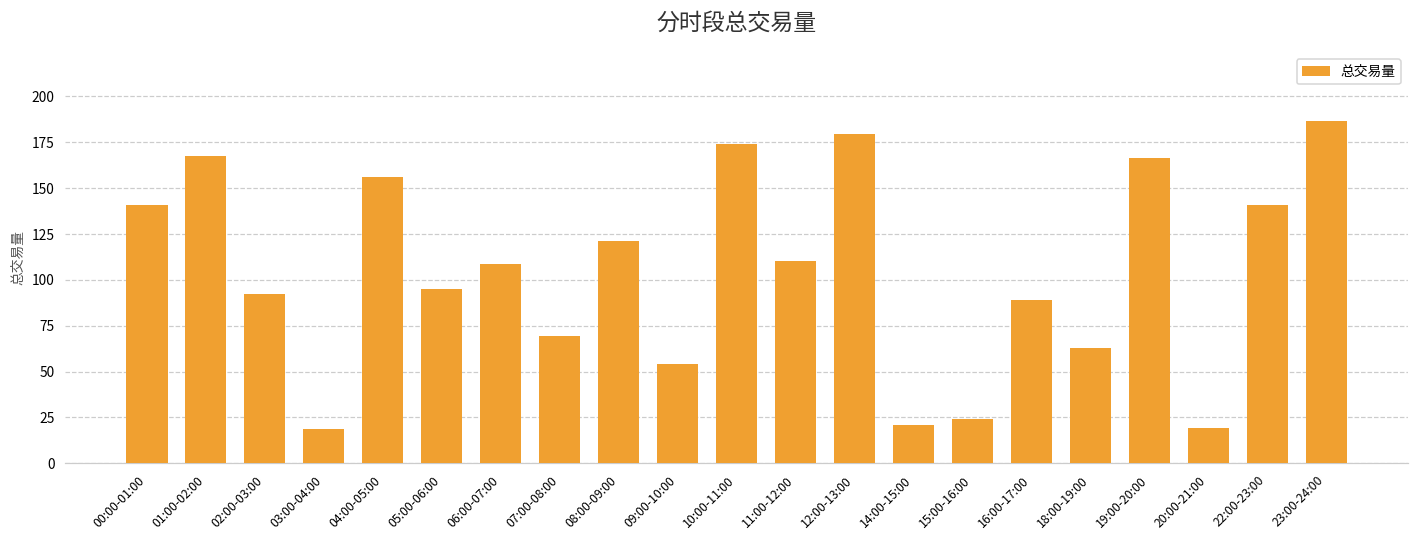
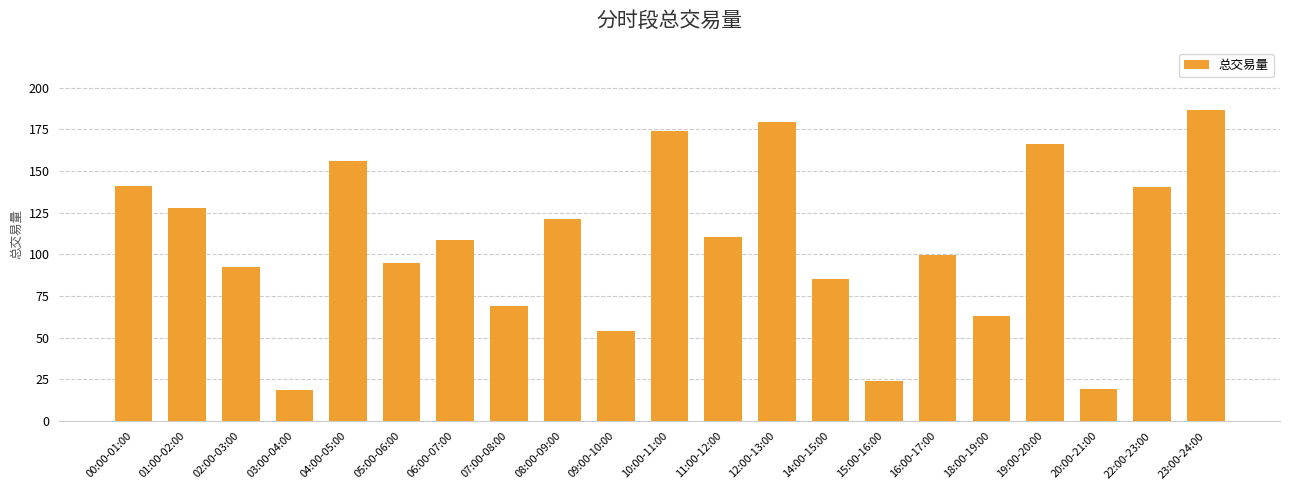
01:00-02:00: 167 -> 128
14:00-15:00: 21 -> 85
16:00-17:00: 89 -> 99
